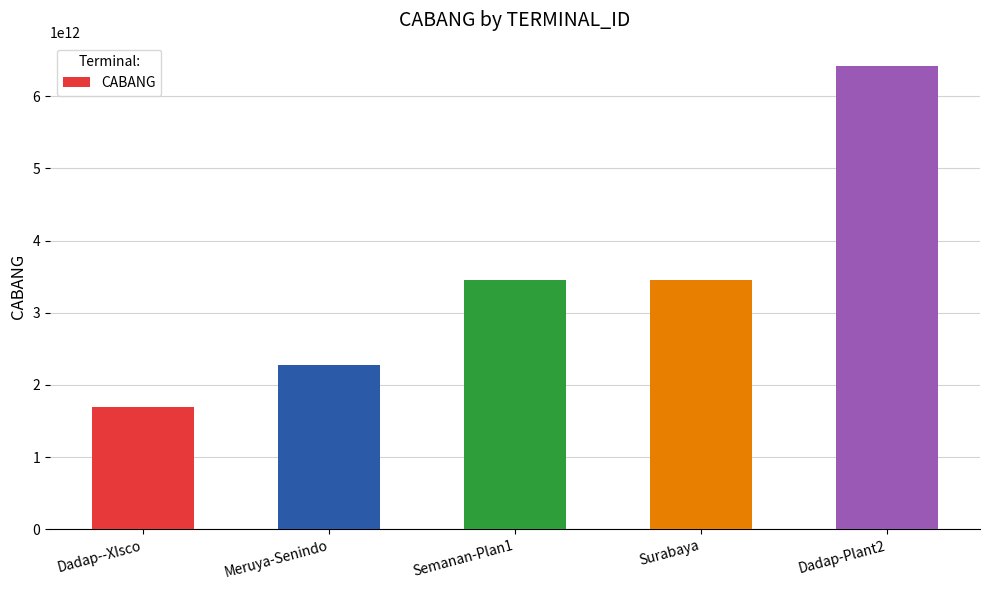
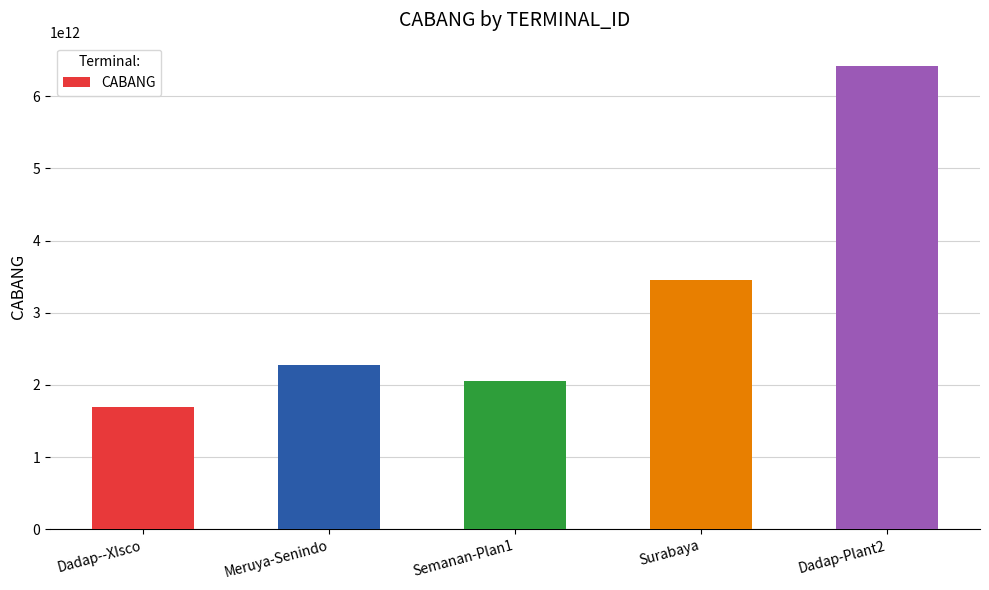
Semanan-Plan1: 3500000000000 -> 2100000000000
